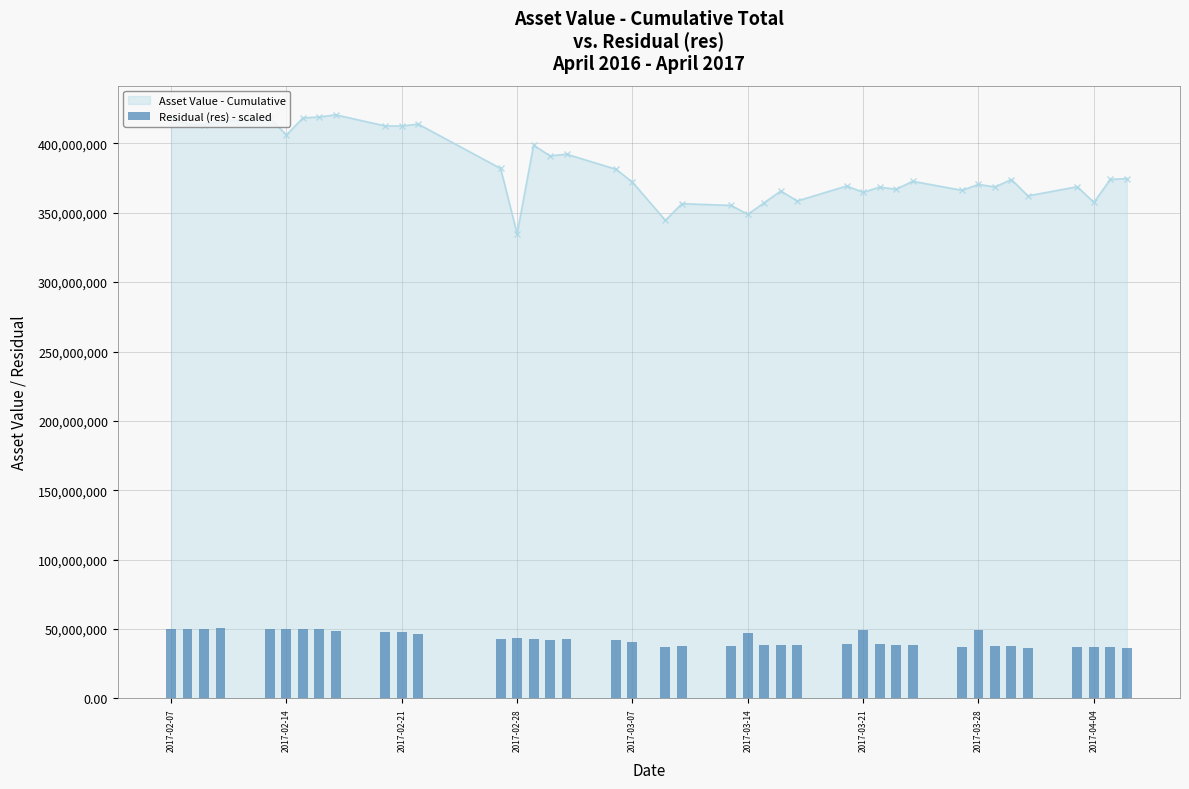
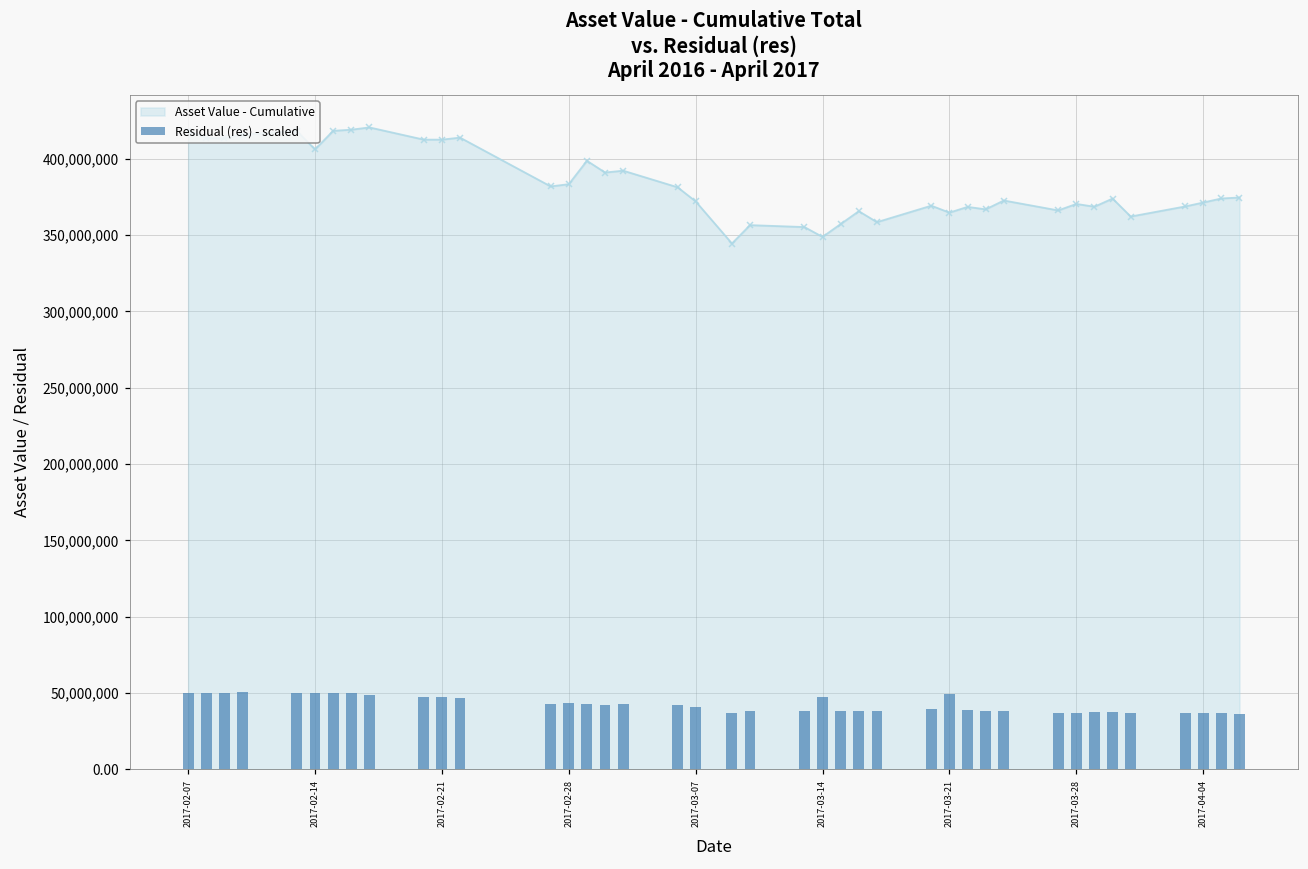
Asset Value - Cumulative, 2017-02-28: 335,000,000 -> 383,000,000
Residual (res) - scaled, 2017-03-28: 49,000,000 -> 37,000,000
Asset Value - Cumulative, 2017-04-04: 357,000,000 -> 371,000,000
